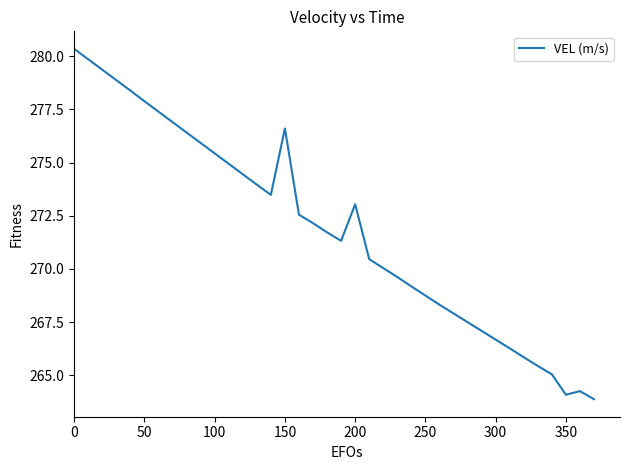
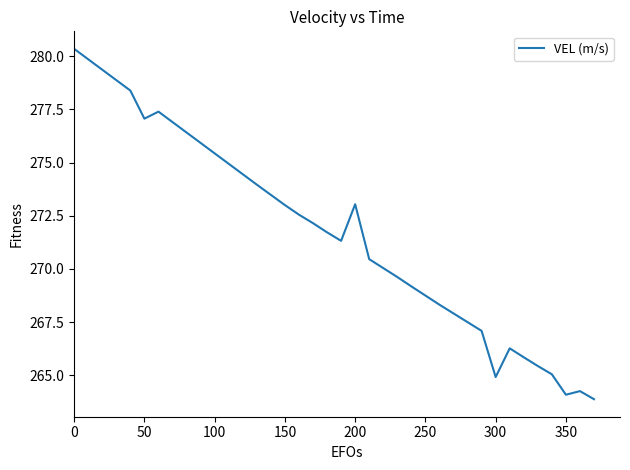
50: 277.9 -> 277.1
150: 276.6 -> 273.0
300: 266.7 -> 264.9
